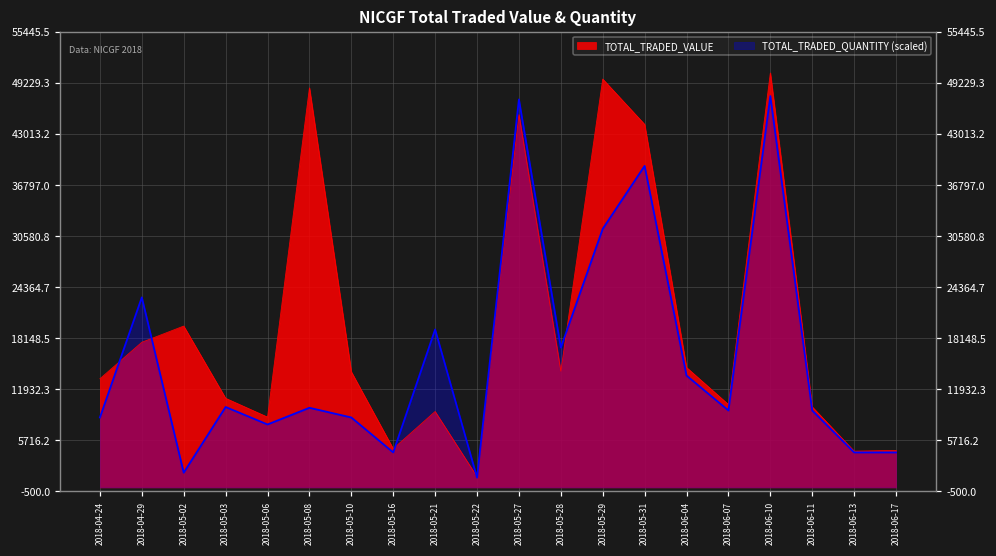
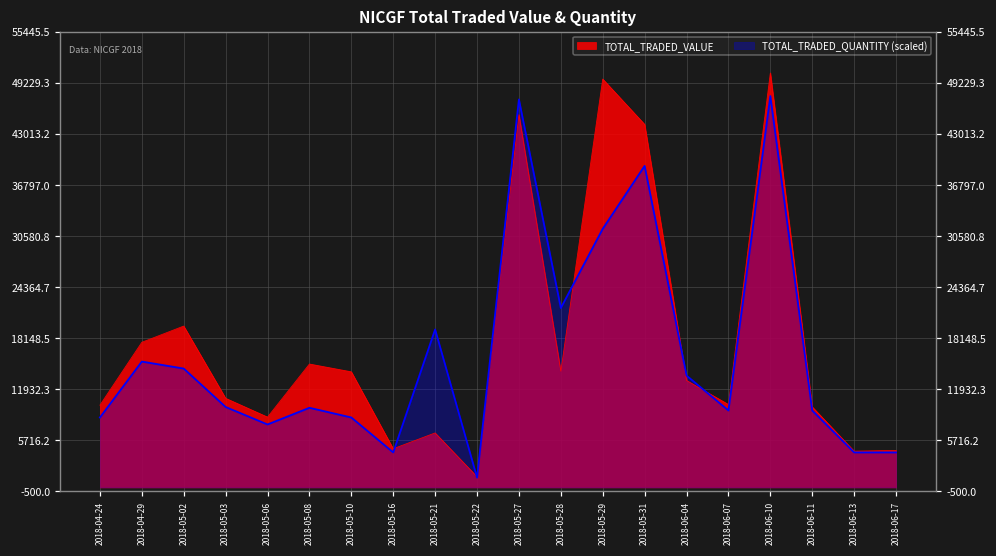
TOTAL_TRADED_VALUE, 2018-04-24: 13000 -> 10000
TOTAL_TRADED_QUANTITY (scaled), 2018-04-29: 23000 -> 15000
TOTAL_TRADED_QUANTITY (scaled), 2018-05-02: 2000 -> 14000
TOTAL_TRADED_VALUE, 2018-05-08: 49000 -> 15000
TOTAL_TRADED_VALUE, 2018-05-21: 9000 -> 7000
TOTAL_TRADED_QUANTITY (scaled), 2018-05-28: 17000 -> 22000
TOTAL_TRADED_VALUE, 2018-06-04: 15000 -> 13000
